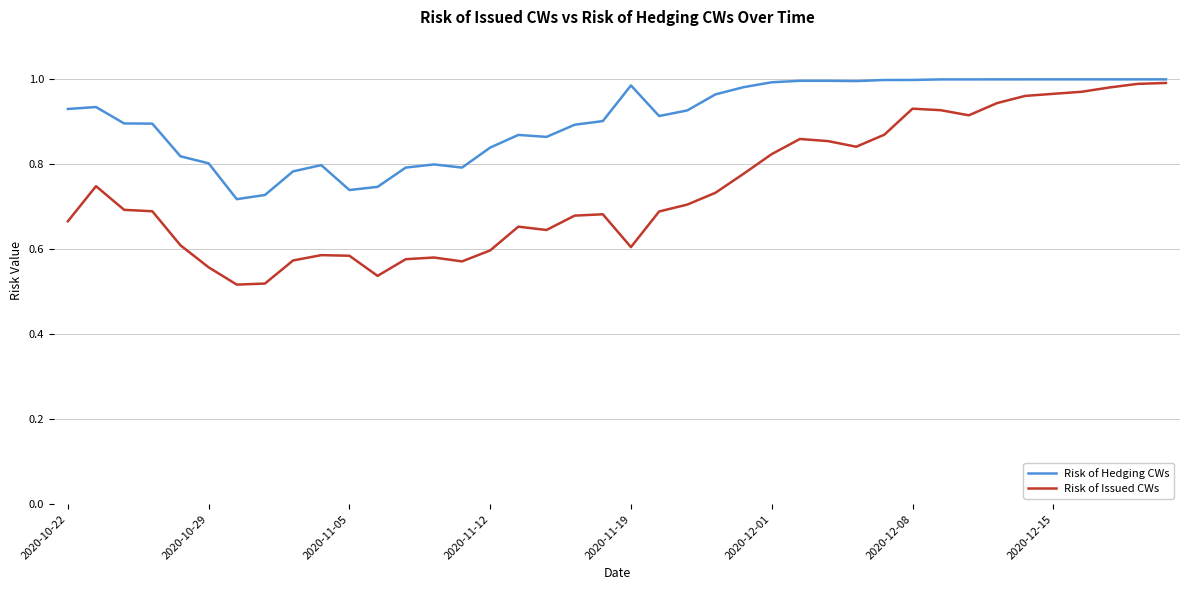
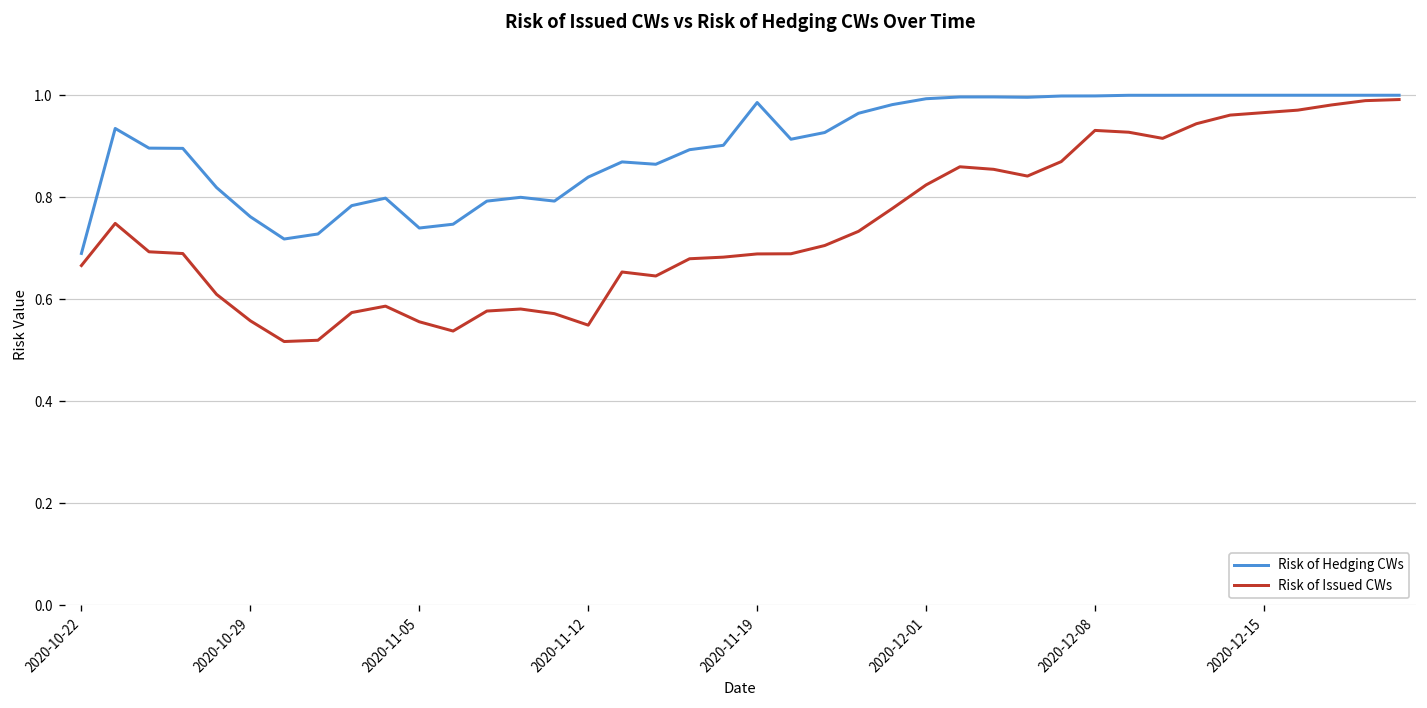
Risk of Hedging CWs, 2020-10-22: 0.93 -> 0.69
Risk of Hedging CWs, 2020-10-29: 0.80 -> 0.76
Risk of Issued CWs, 2020-11-05: 0.58 -> 0.56
Risk of Issued CWs, 2020-11-12: 0.60 -> 0.55
Risk of Issued CWs, 2020-11-19: 0.61 -> 0.69
